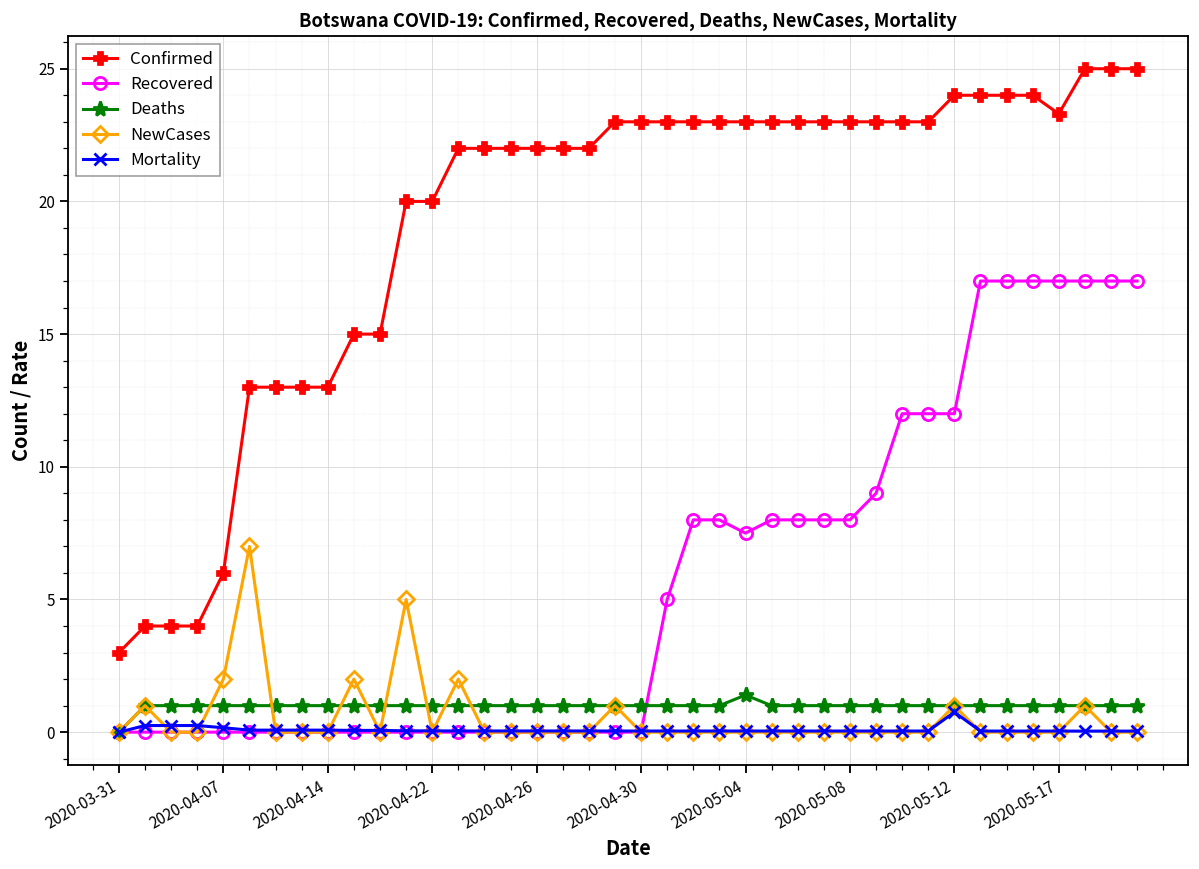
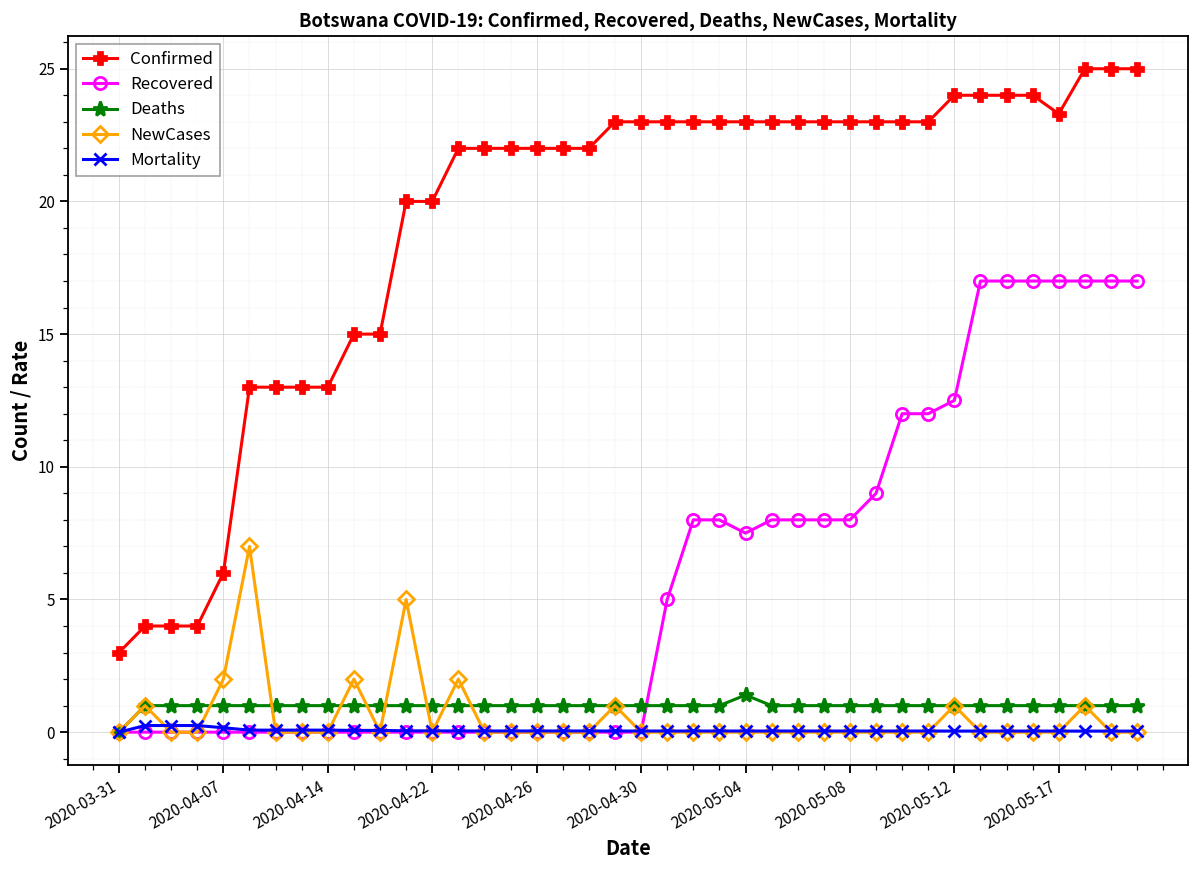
Recovered, 2020-05-12: 12.0 -> 12.5
Mortality, 2020-05-12: 0.8 -> 0.0
